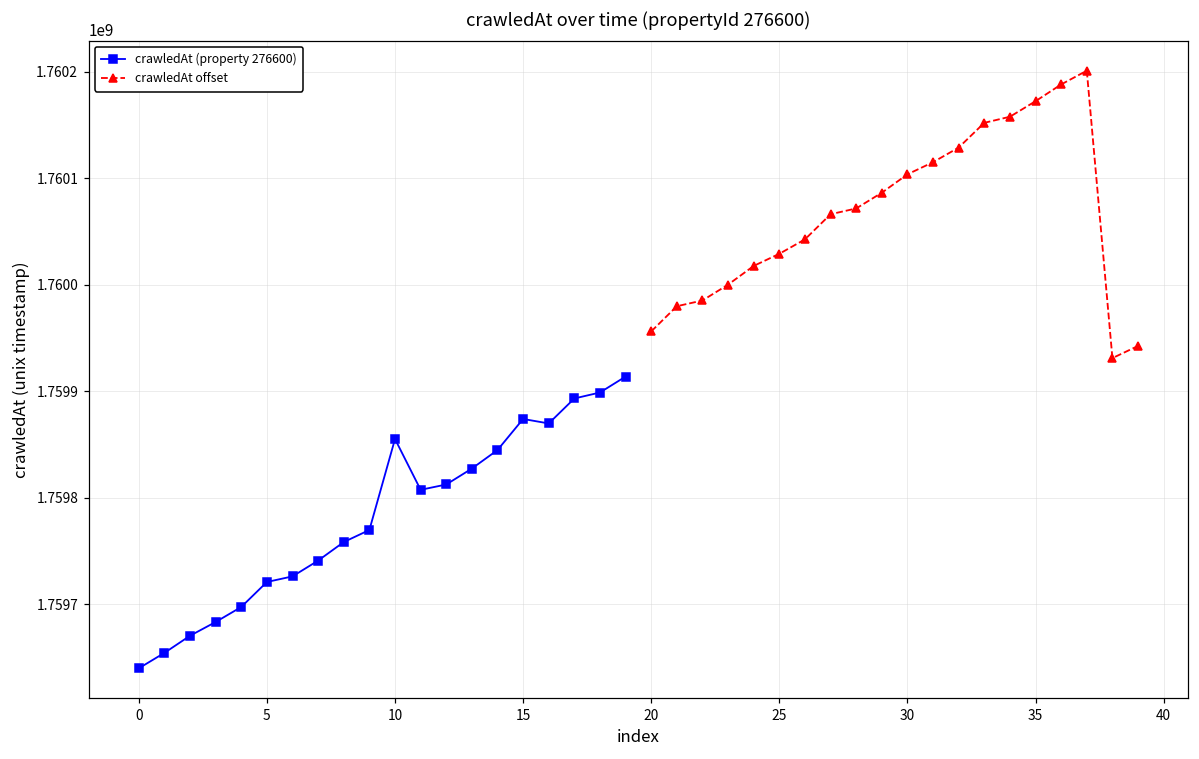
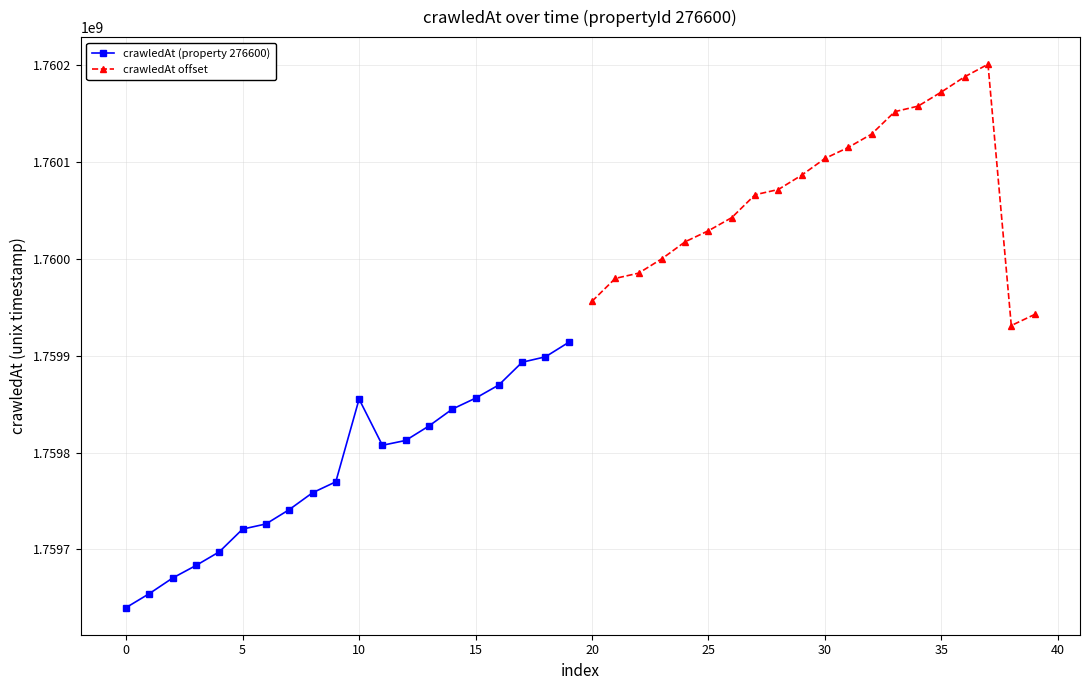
crawledAt (property 276600), 15: 1759870000 -> 1759860000
